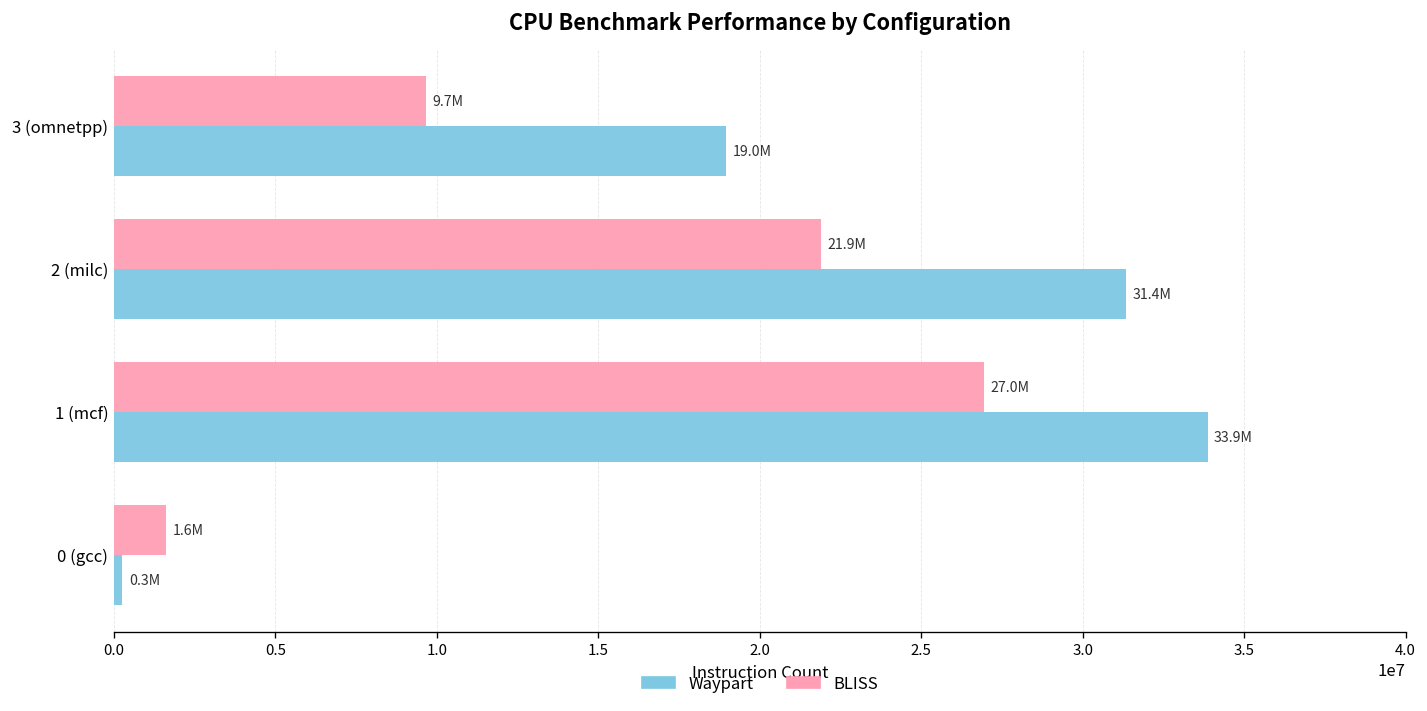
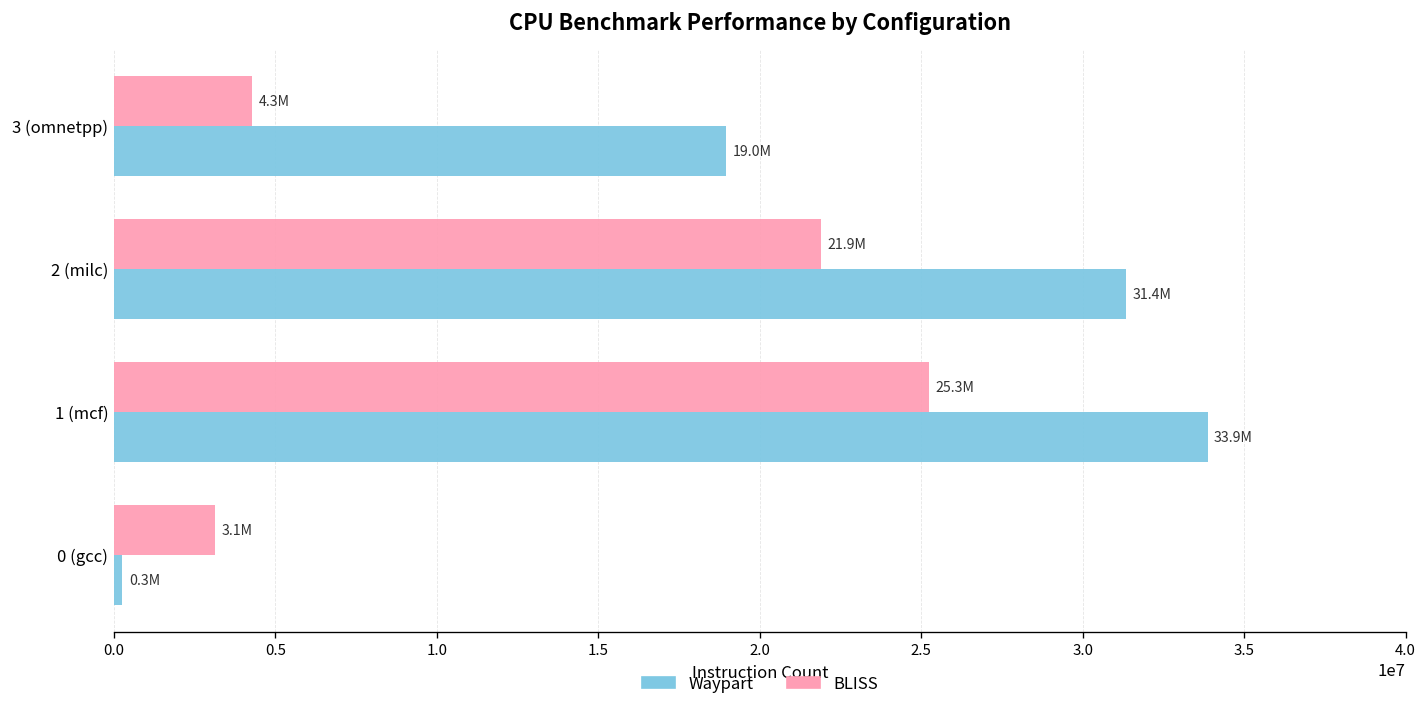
BLISS, 3 (omnetpp): 9.7M -> 4.3M
BLISS, 1 (mcf): 27.0M -> 25.3M
BLISS, 0 (gcc): 1.6M -> 3.1M
